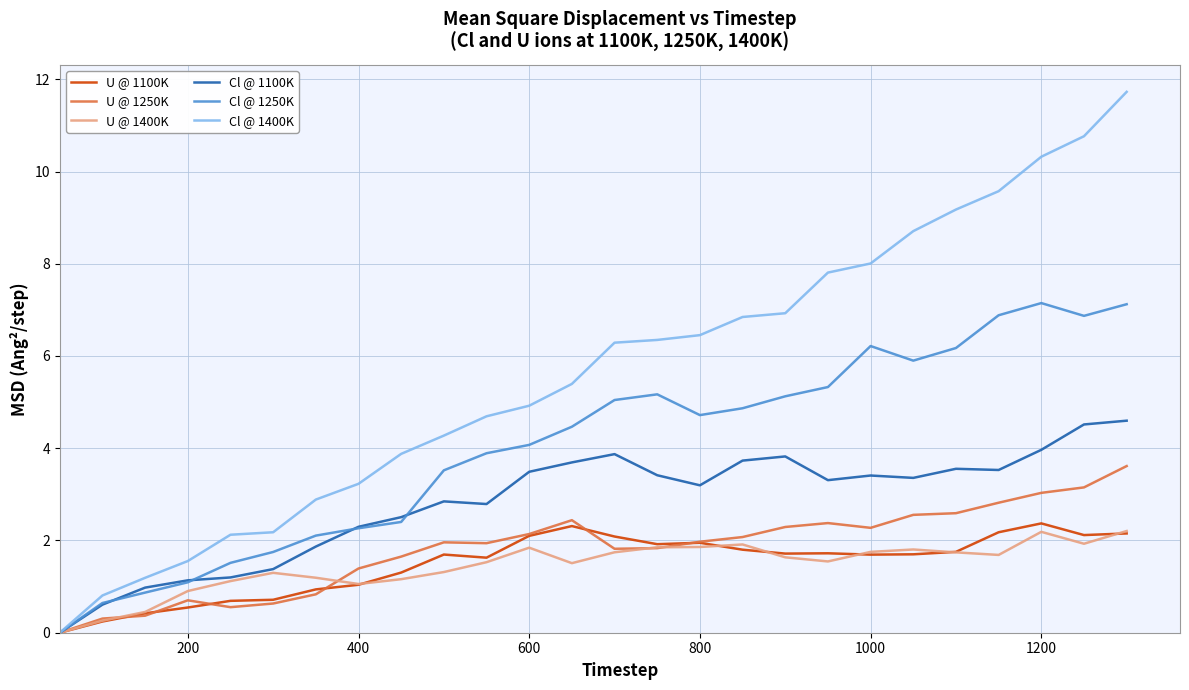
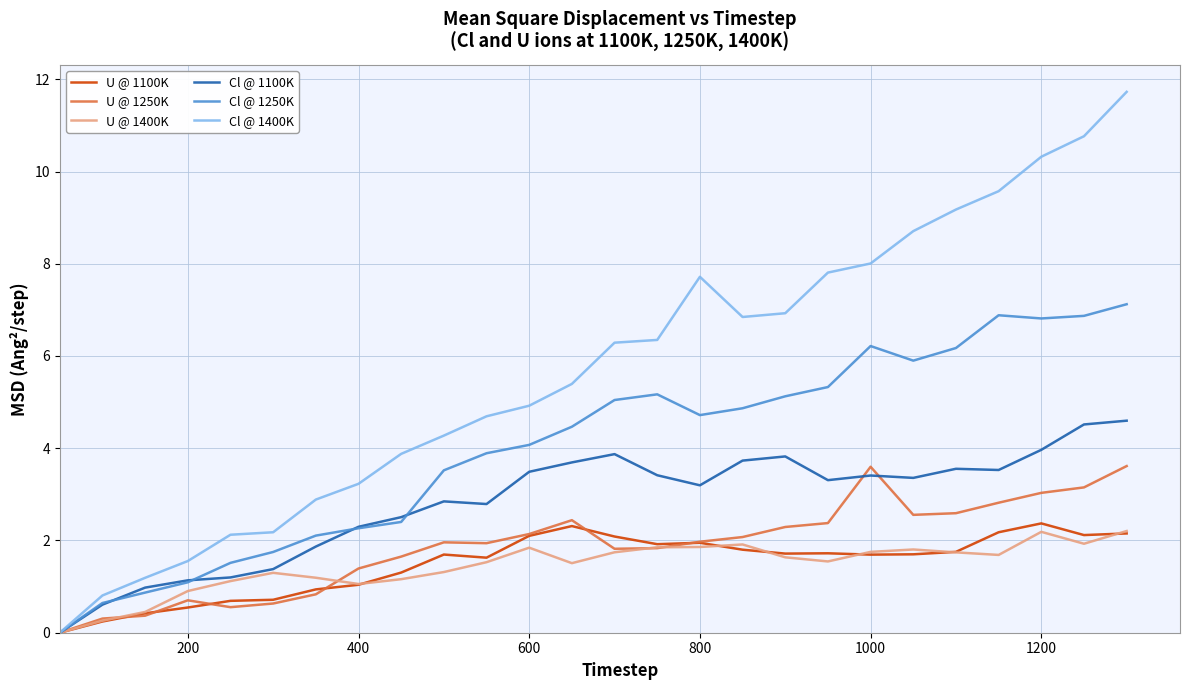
Cl @ 1400K, 800: 6.5 -> 7.7
U @ 1250K, 1000: 2.3 -> 3.6
Cl @ 1250K, 1200: 7.1 -> 6.8
